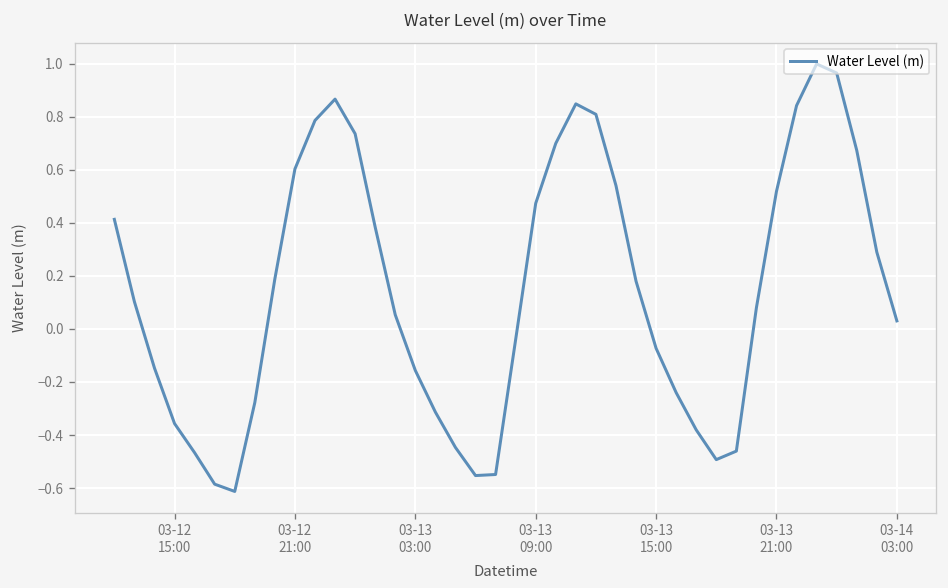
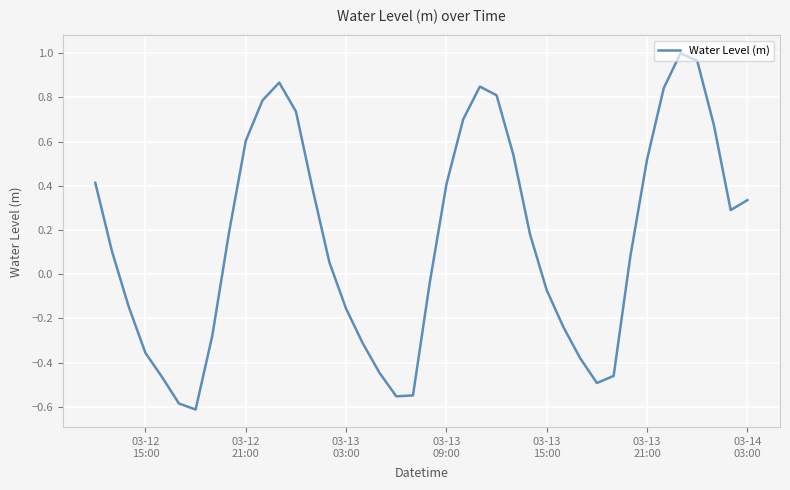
03-13 09:00: 0.47 -> 0.41
03-14 03:00: 0.03 -> 0.33
